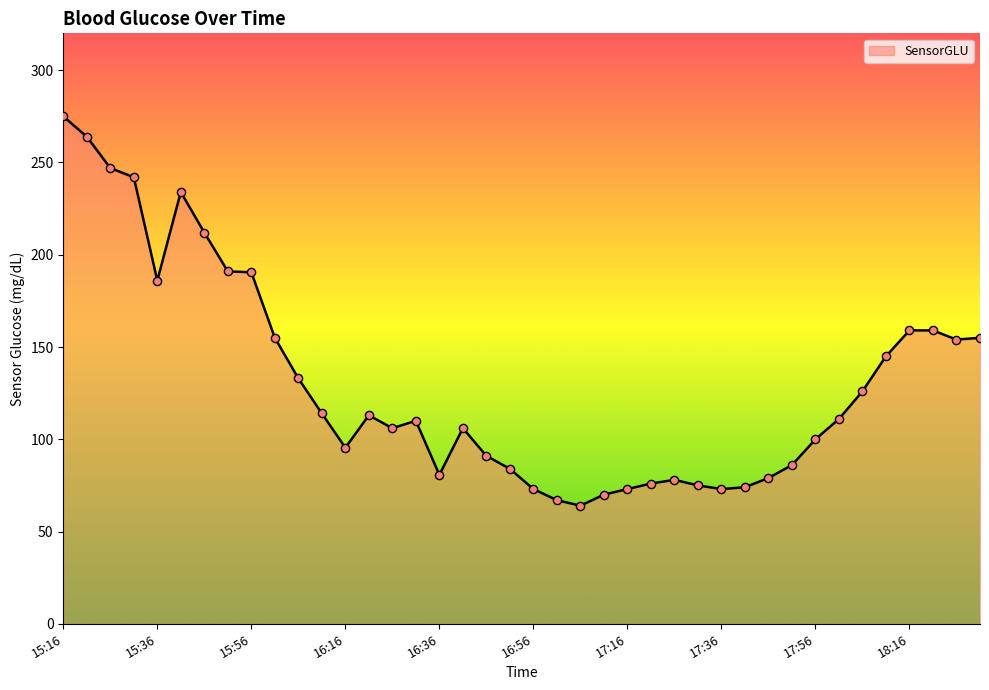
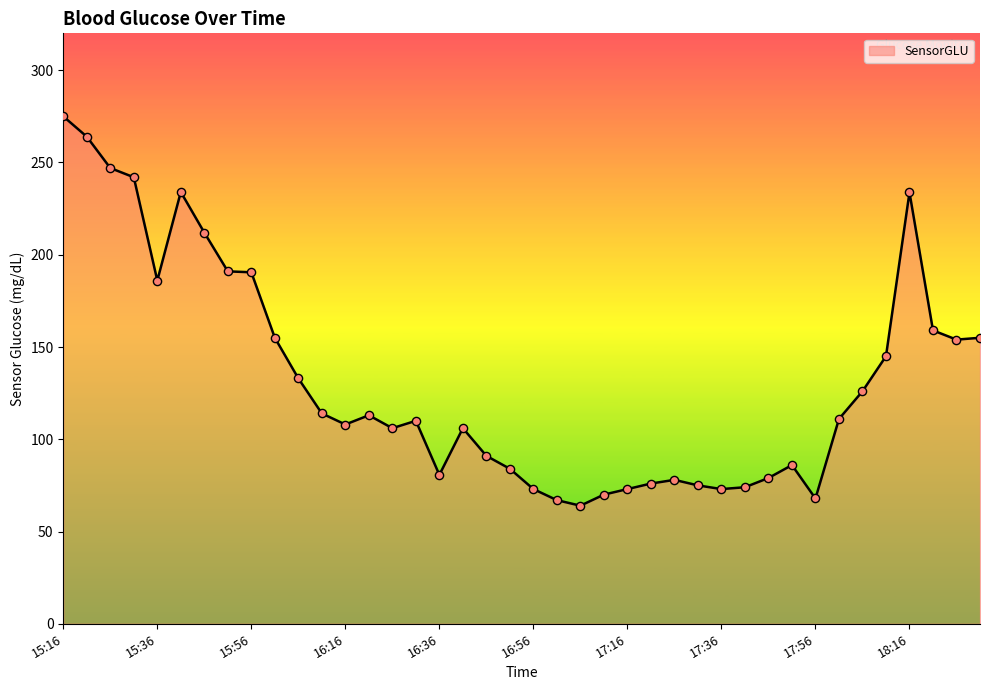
16:16: 95 -> 108
17:56: 100 -> 68
18:16: 159 -> 234
